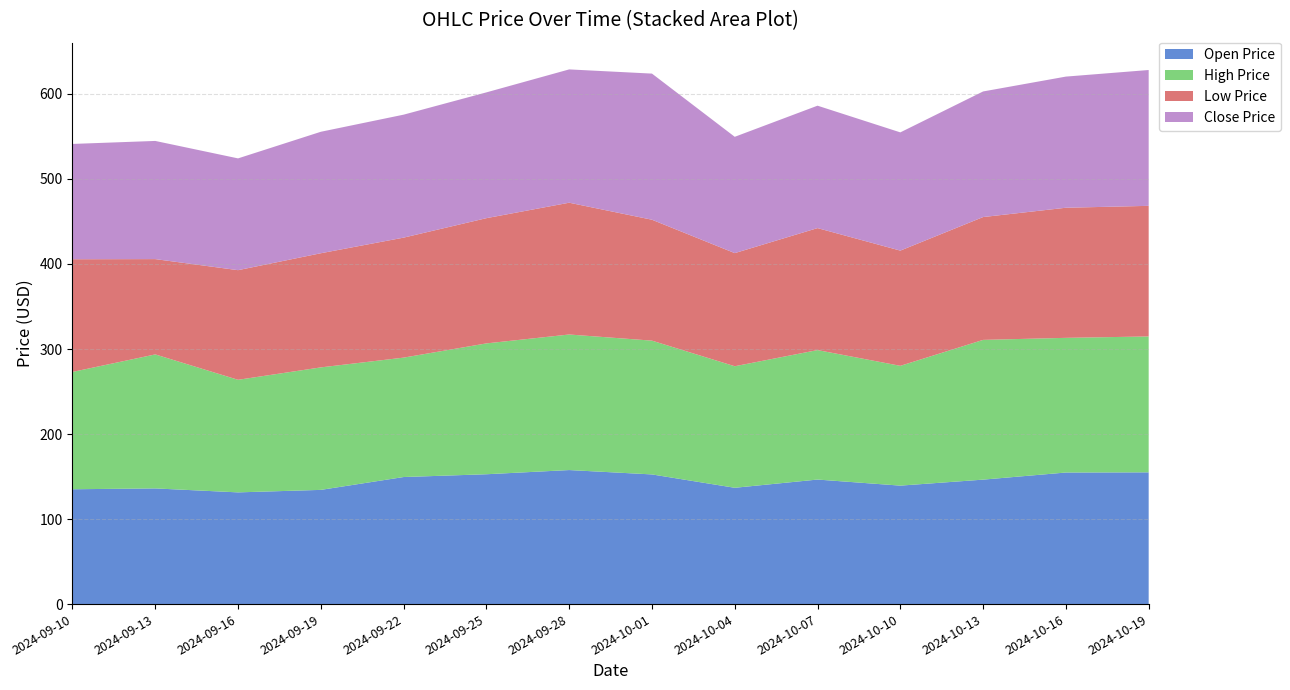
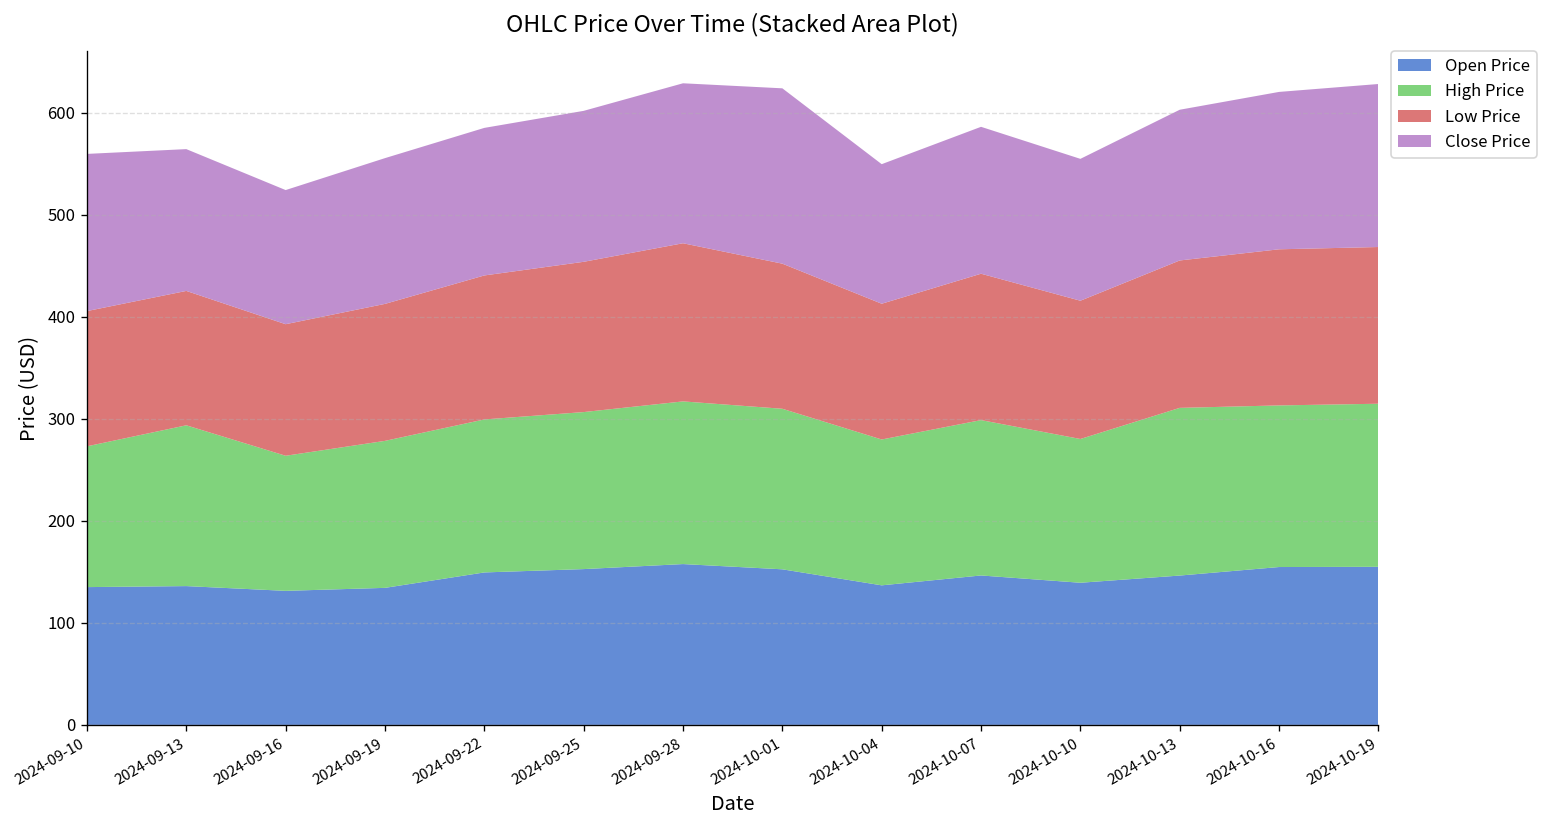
Close Price, 2024-09-10: 140 -> 150
Low Price, 2024-09-13: 110 -> 130
High Price, 2024-09-22: 140 -> 150
